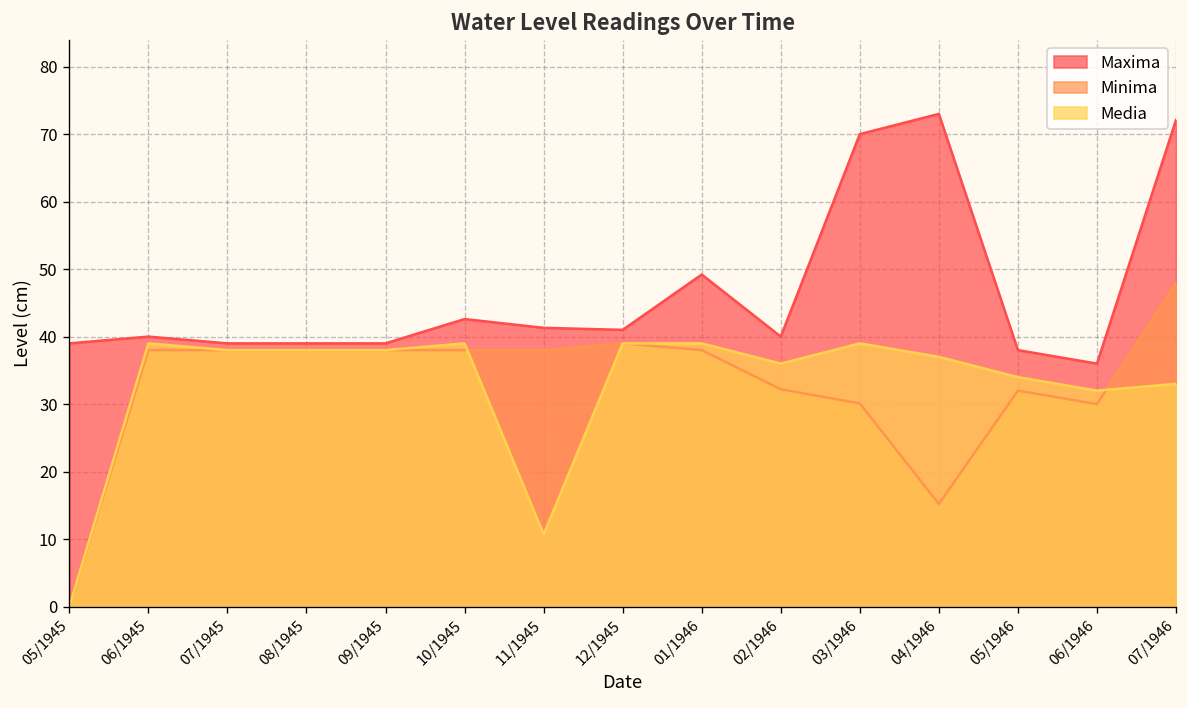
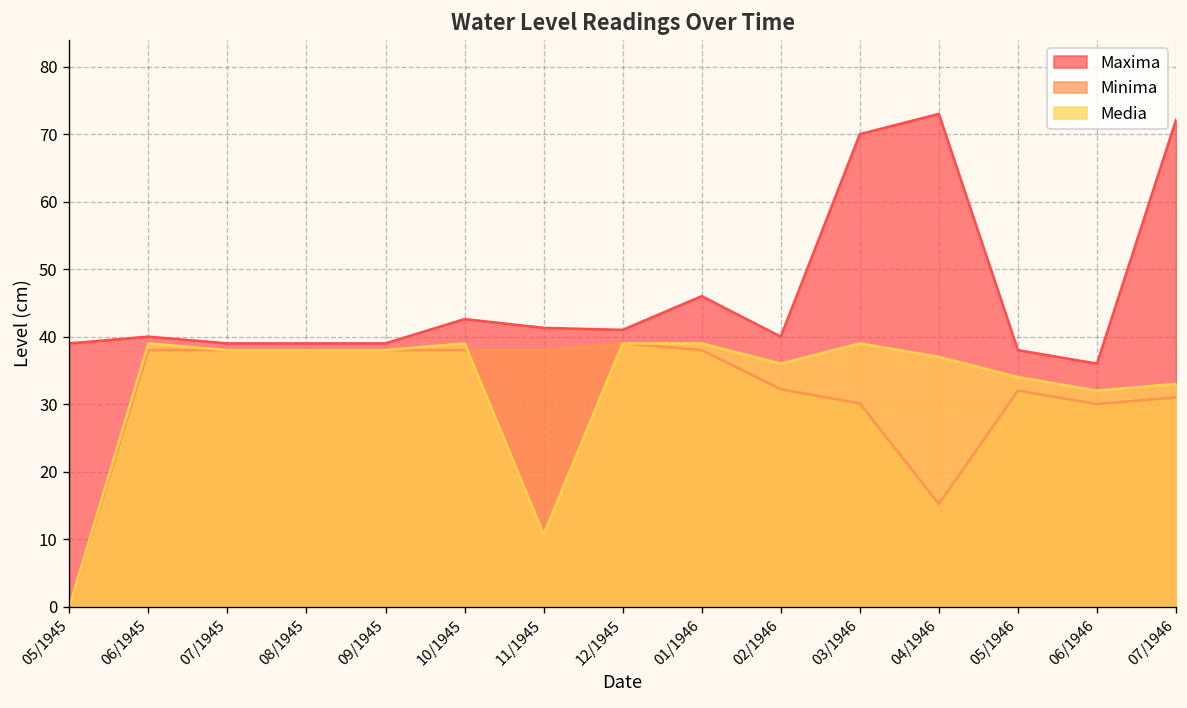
Maxima, 01/1946: 49 -> 46
Minima, 07/1946: 48 -> 31
